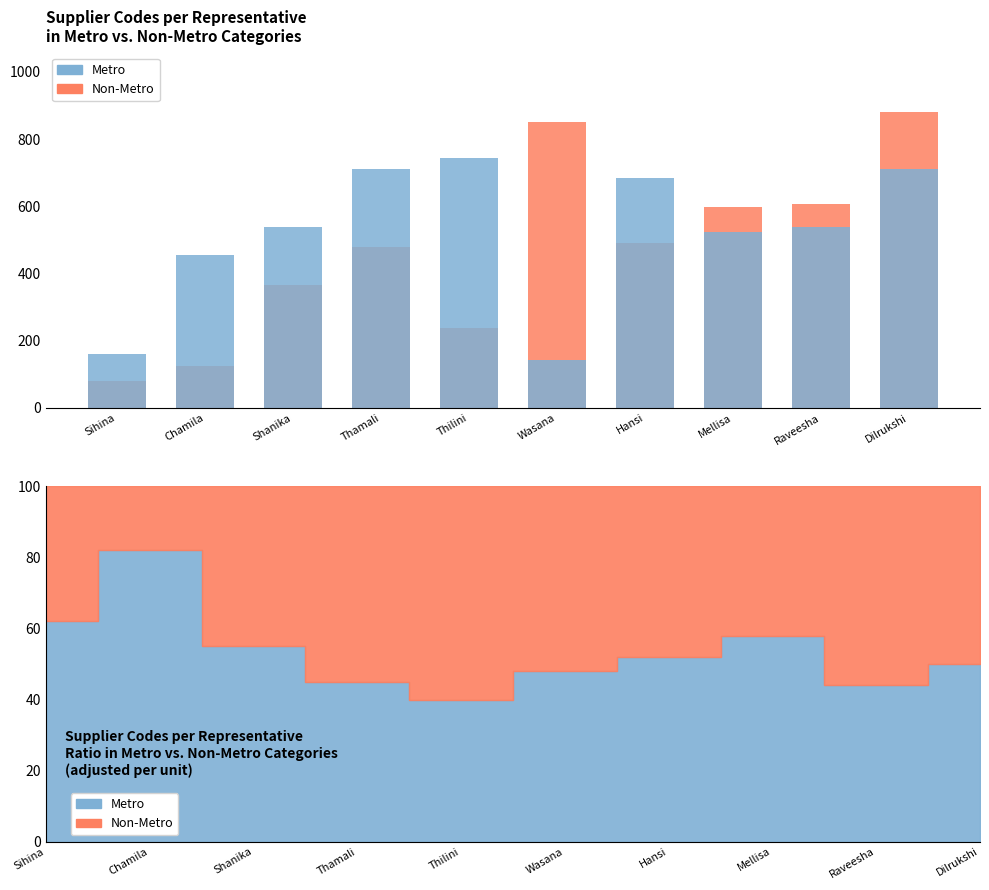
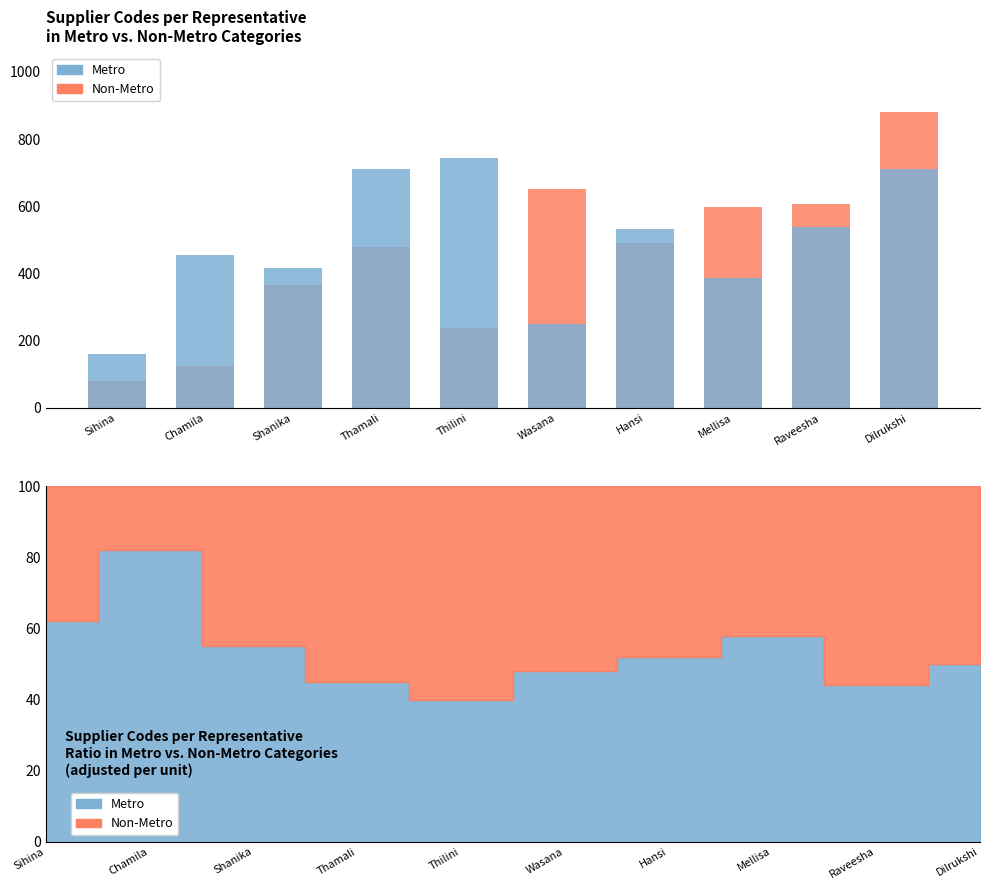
Supplier Codes per Representative in Metro vs. Non-Metro Categories, Metro, Shanika: 540 -> 420
Supplier Codes per Representative in Metro vs. Non-Metro Categories, Non-Metro, Wasana: 850 -> 650
Supplier Codes per Representative in Metro vs. Non-Metro Categories, Metro, Wasana: 140 -> 250
Supplier Codes per Representative in Metro vs. Non-Metro Categories, Metro, Hansi: 690 -> 530
Supplier Codes per Representative in Metro vs. Non-Metro Categories, Metro, Mellisa: 520 -> 390
